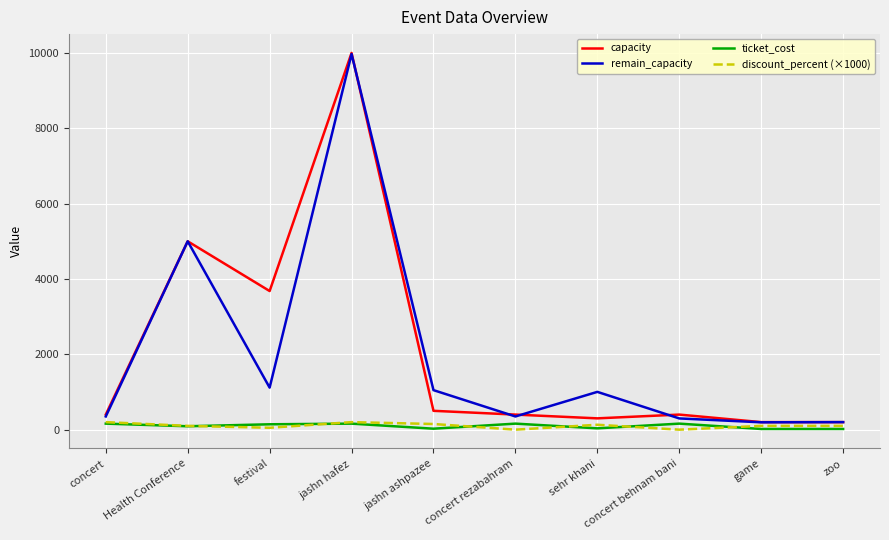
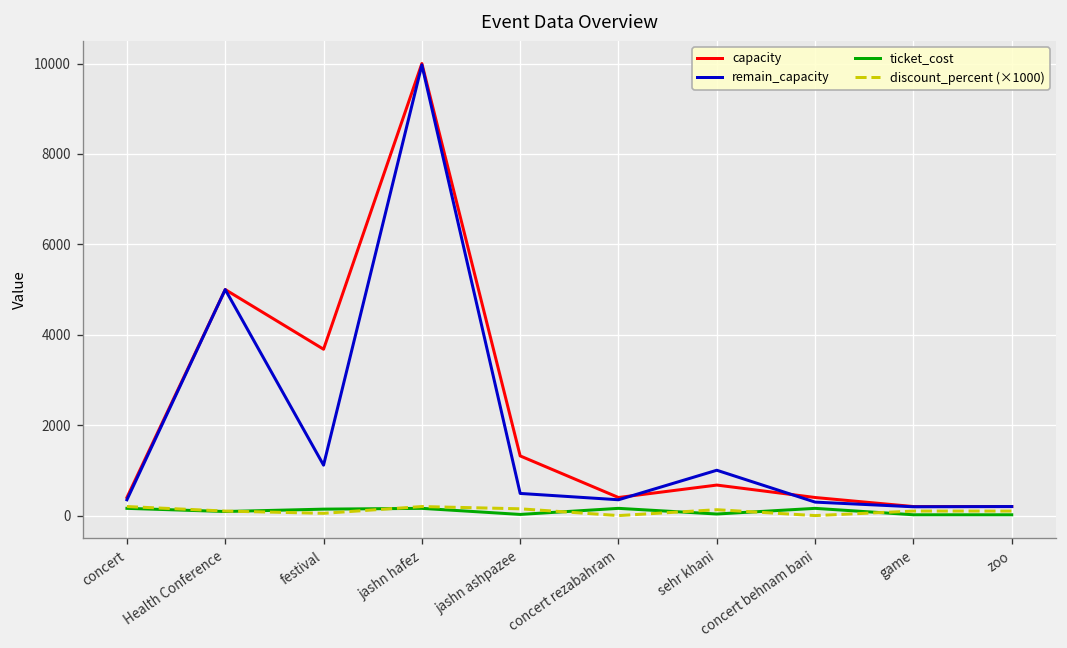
capacity, jashn ashpazee: 500 -> 1300
remain_capacity, jashn ashpazee: 1000 -> 500
capacity, sehr khani: 300 -> 700
